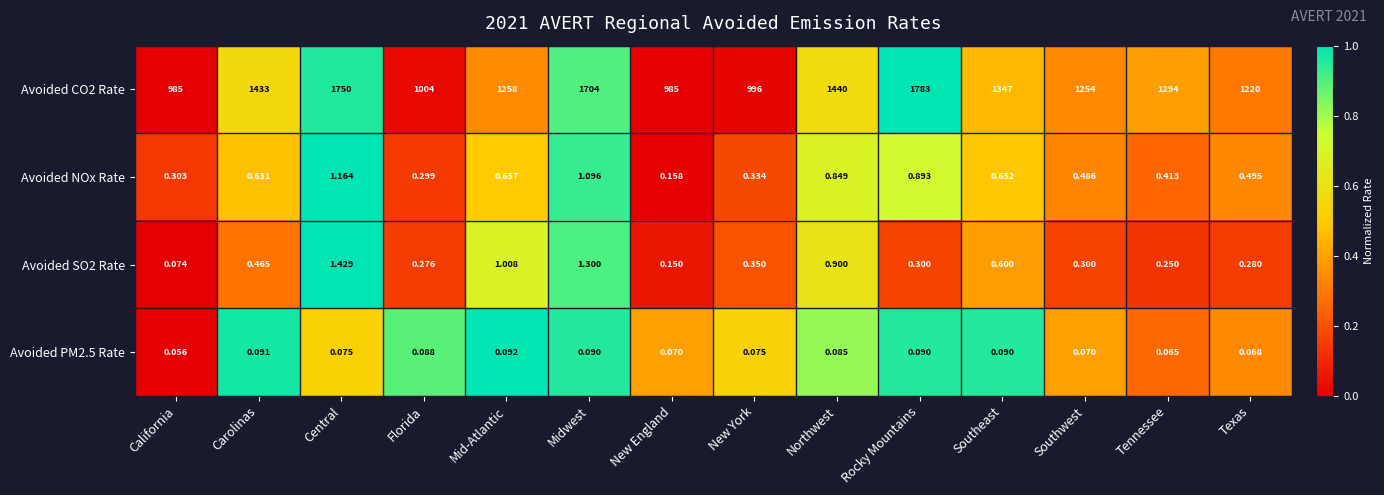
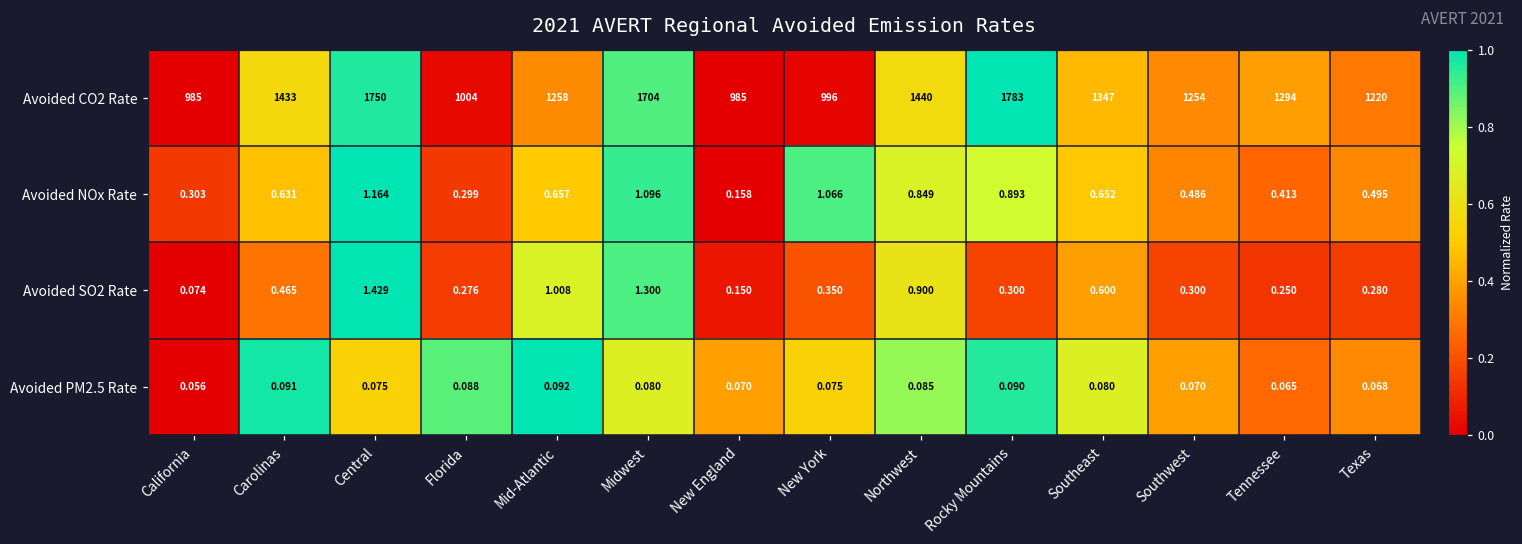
Avoided NOx Rate, New York: 0.334 -> 1.066
Avoided PM2.5 Rate, Midwest: 0.090 -> 0.080
Avoided PM2.5 Rate, Southeast: 0.090 -> 0.080
